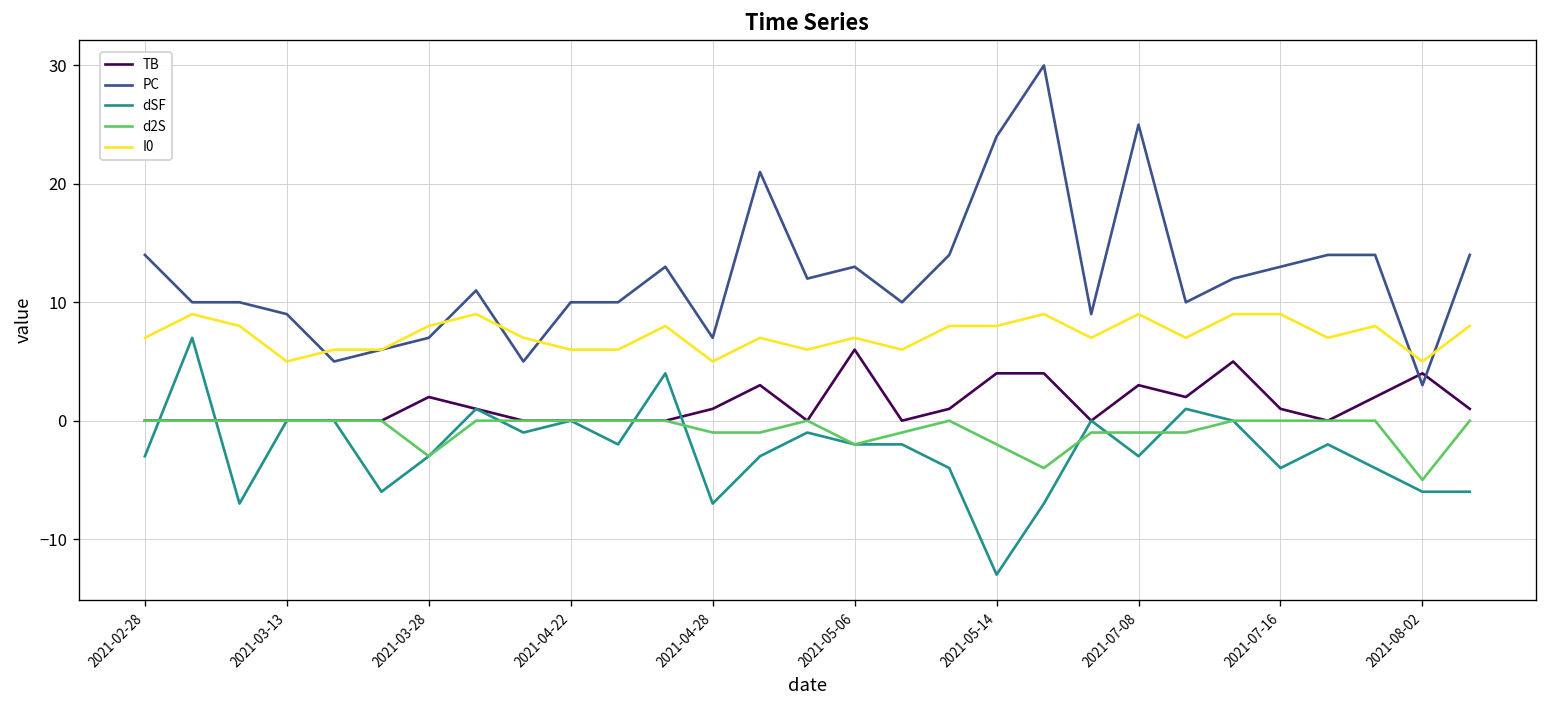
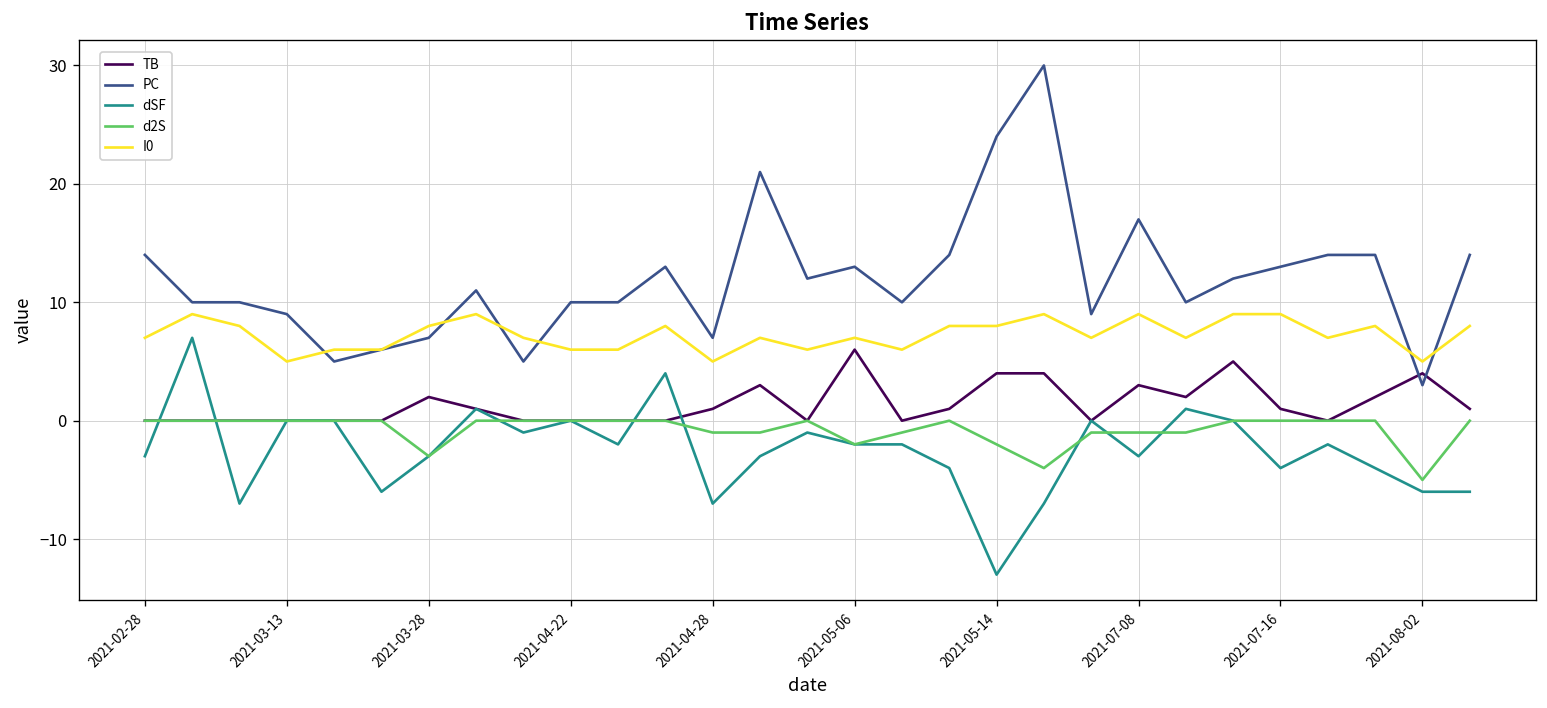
PC, 2021-07-08: 25 -> 17
